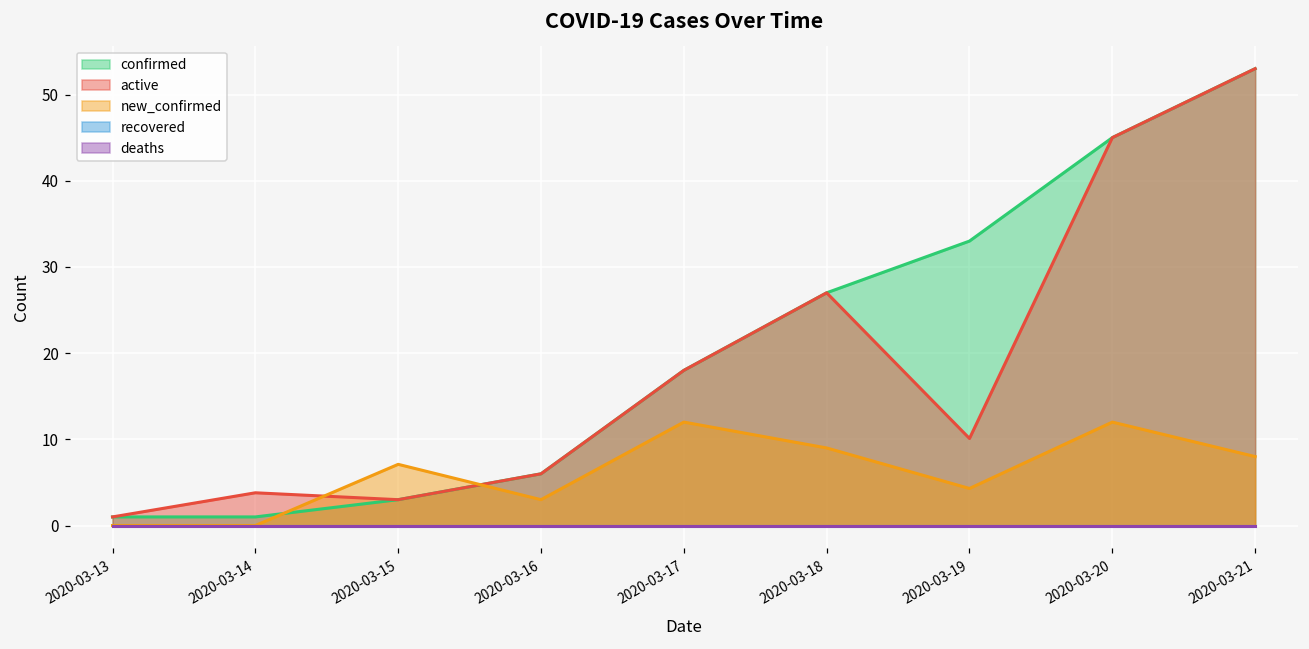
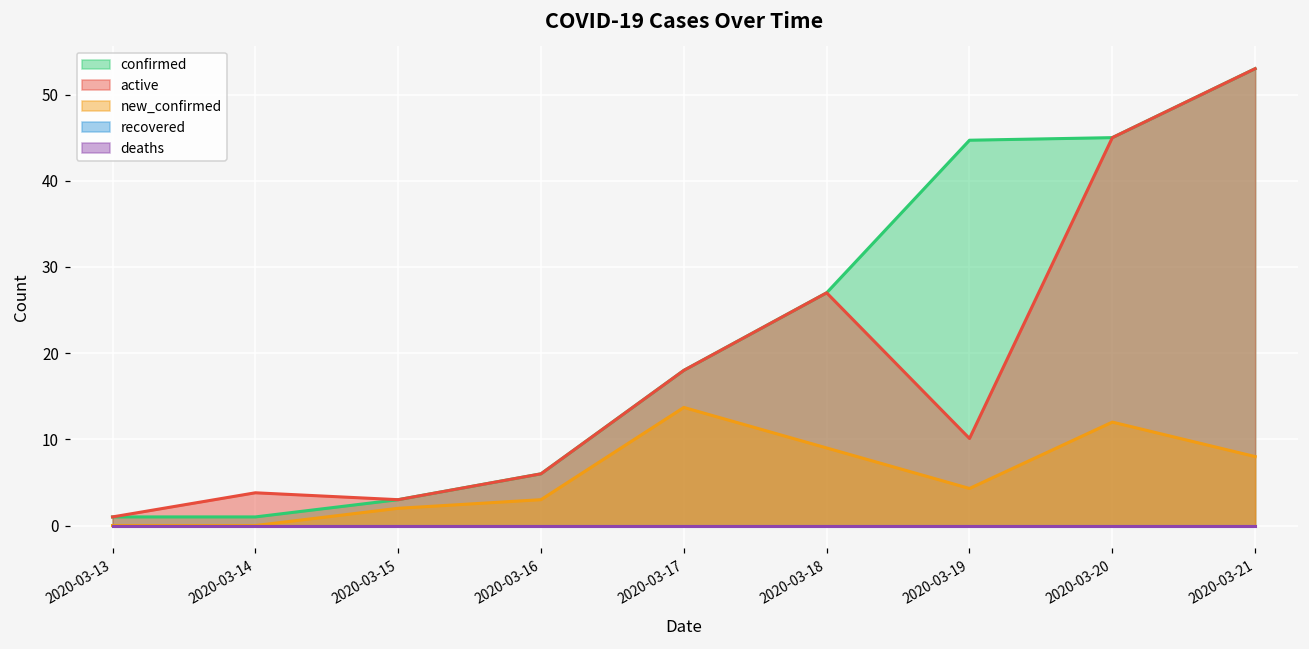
new_confirmed, 2020-03-15: 7 -> 2
new_confirmed, 2020-03-17: 12 -> 14
confirmed, 2020-03-19: 33 -> 45
